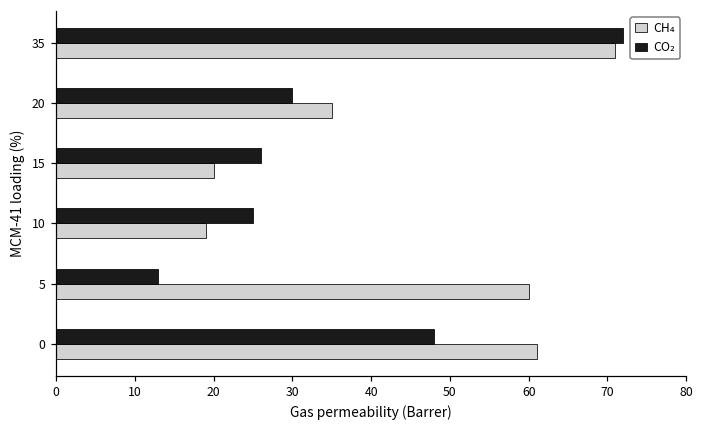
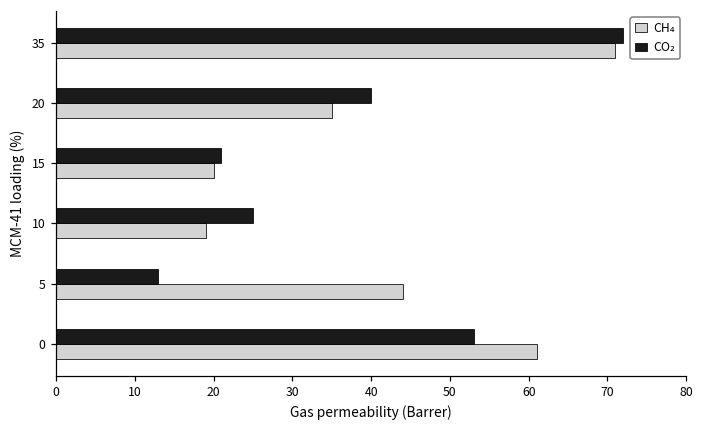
CO₂, 20: 30 -> 40
CO₂, 15: 26 -> 21
CH₄, 5: 60 -> 44
CO₂, 0: 48 -> 53
